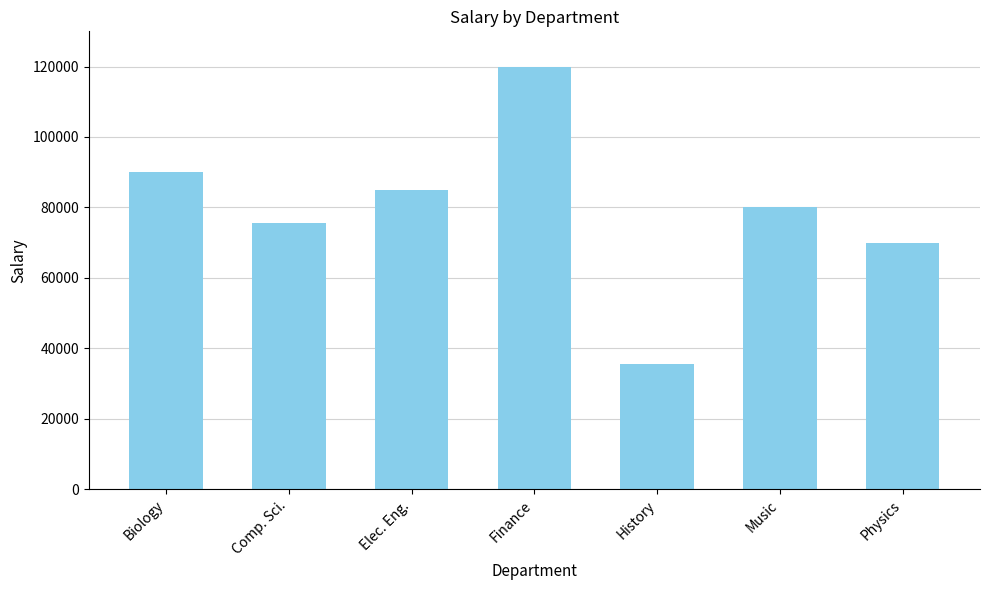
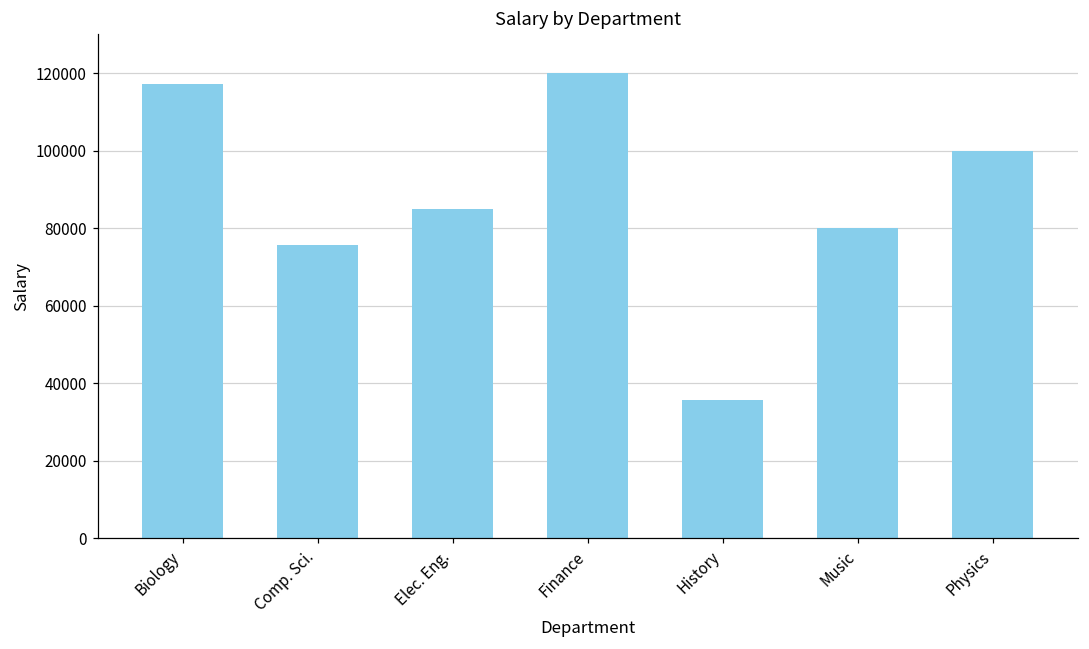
Biology: 90000 -> 117000
Physics: 70000 -> 100000
